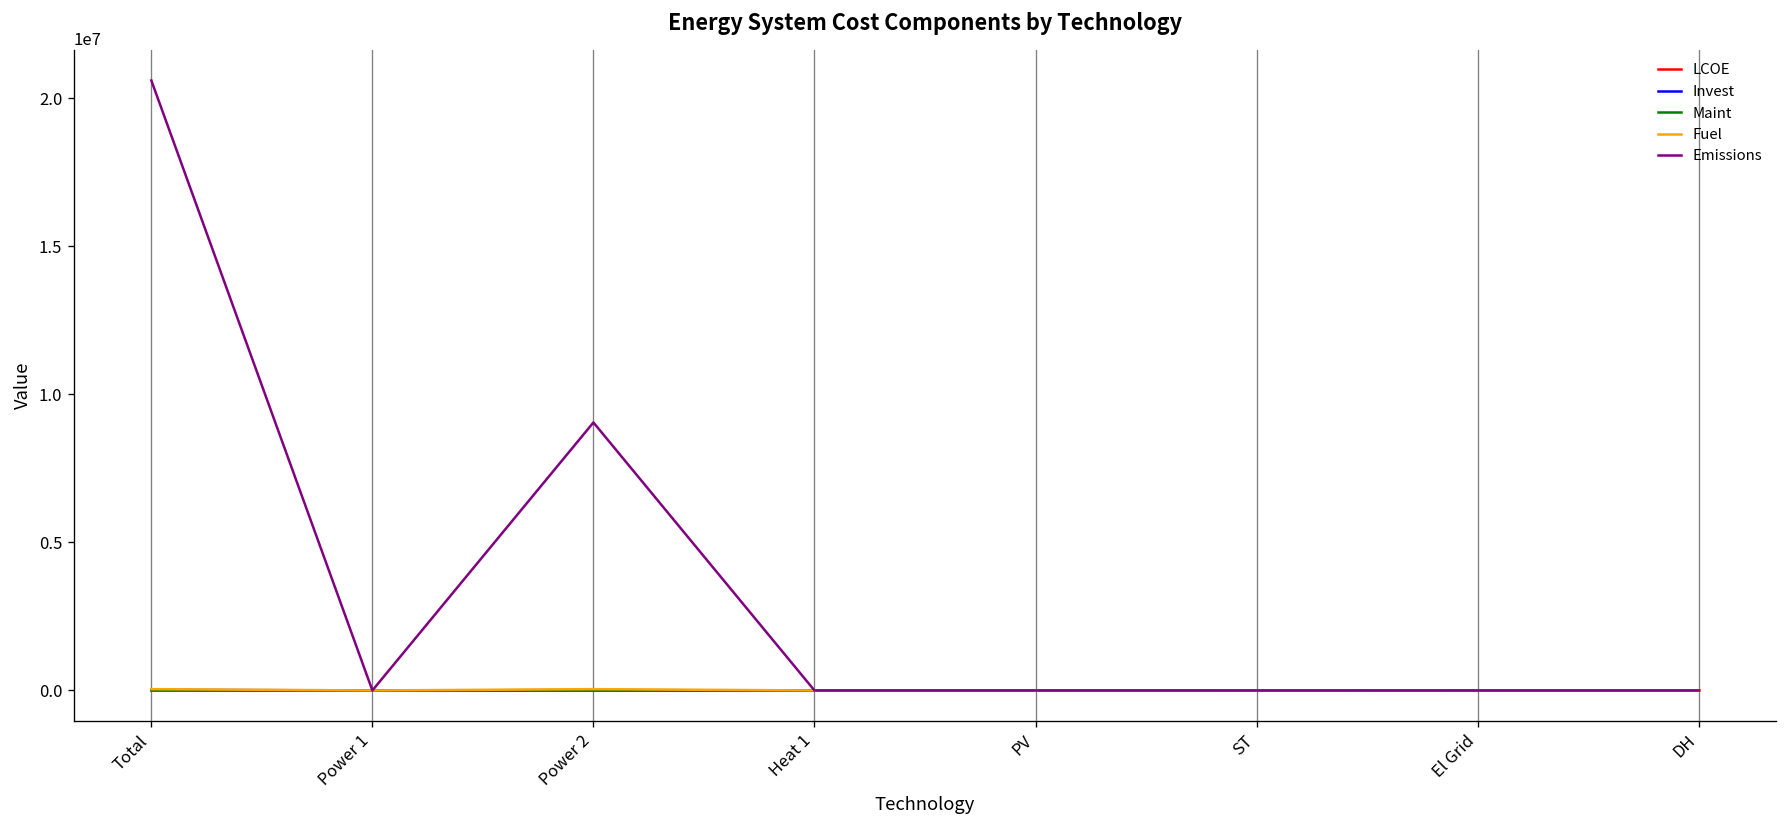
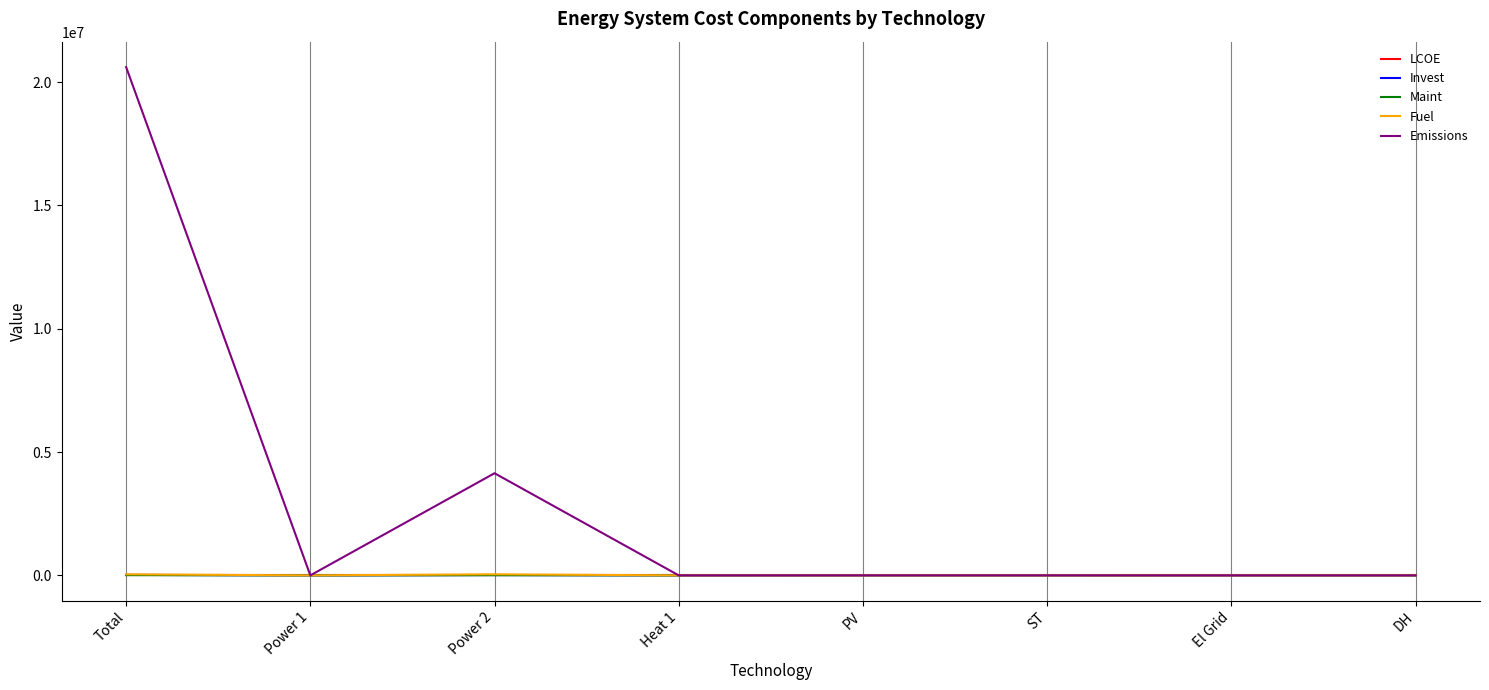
Emissions, Power 2: 9100000 -> 4100000
